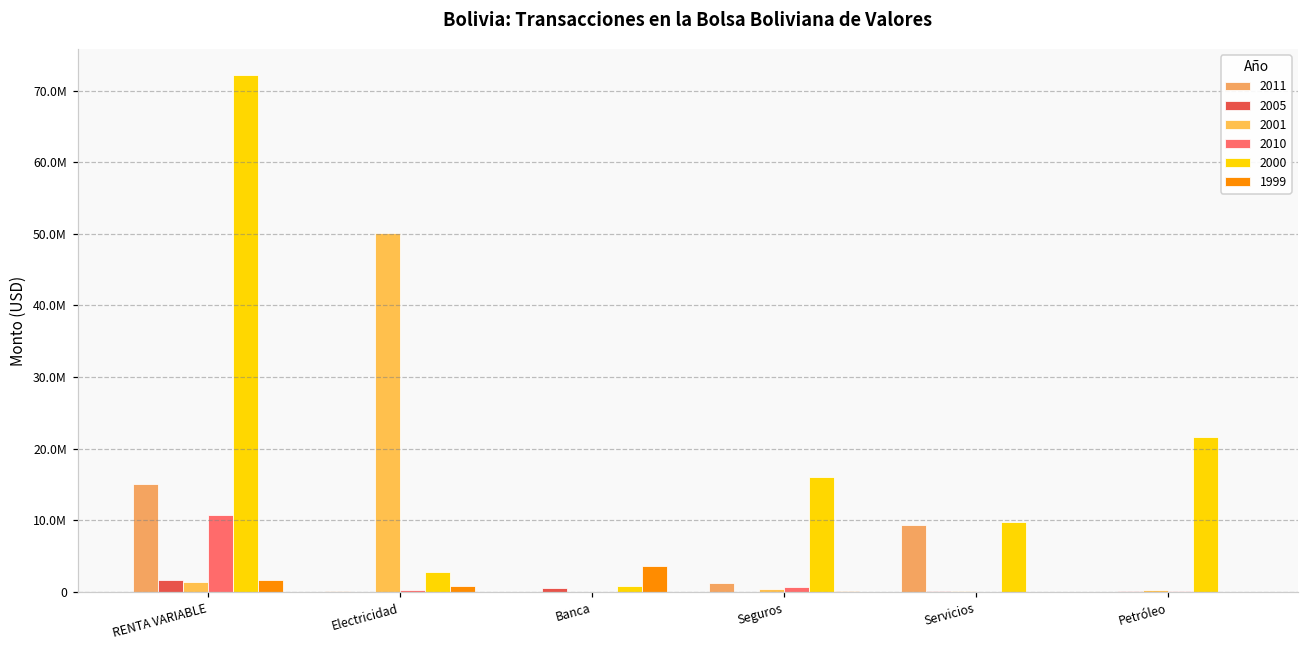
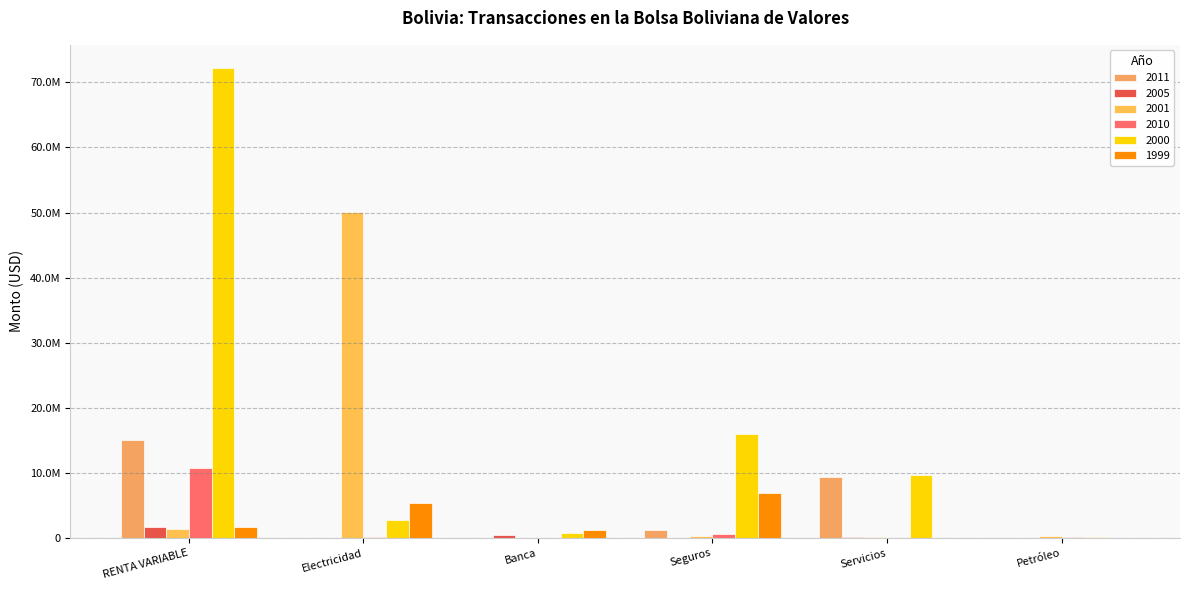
1999, Electricidad: 1000000 -> 5000000
1999, Banca: 4000000 -> 1000000
1999, Seguros: 0 -> 7000000
2000, Petróleo: 22000000 -> 0
